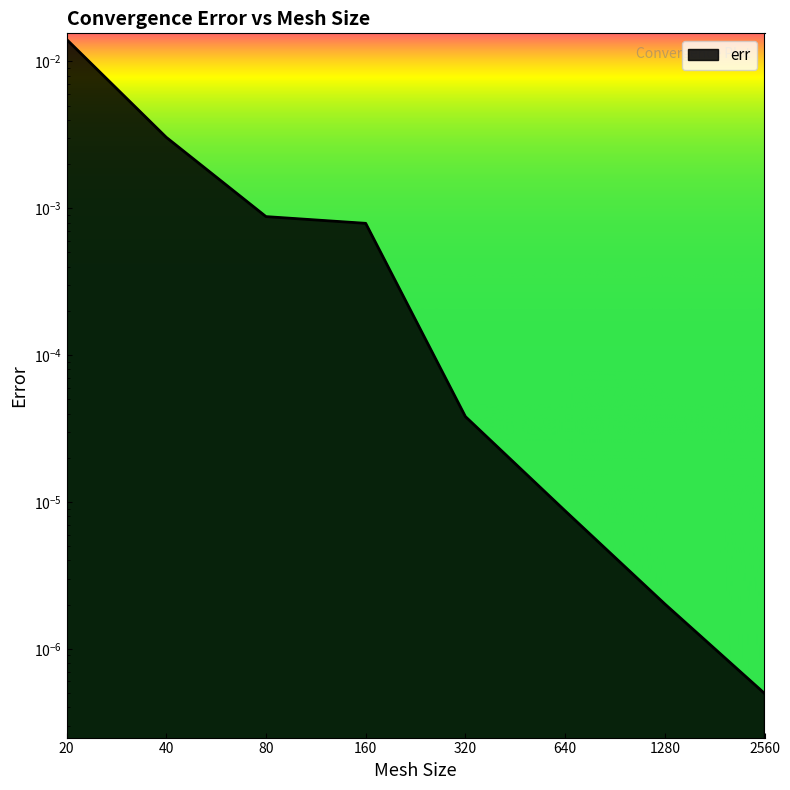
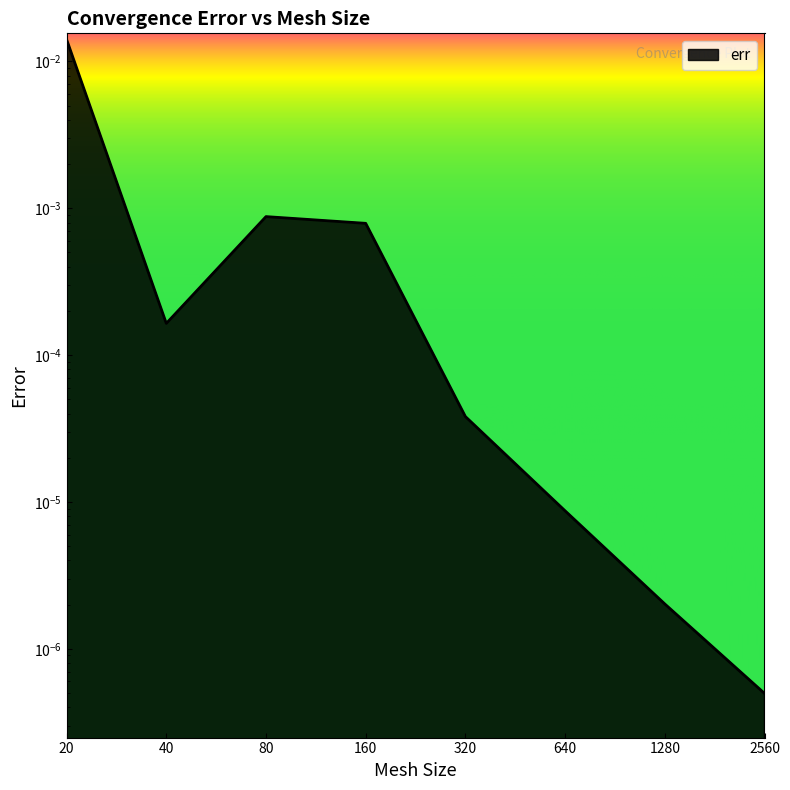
40: 0.0030 -> 0.00016
